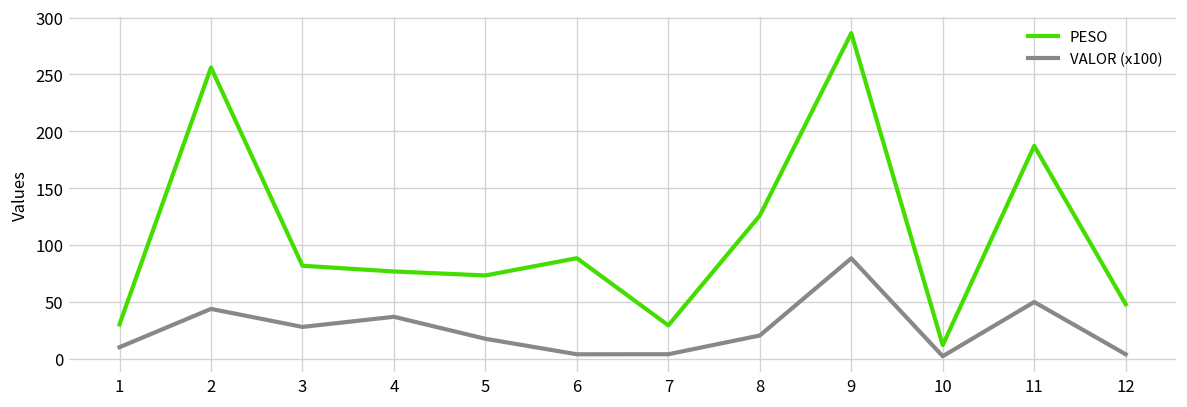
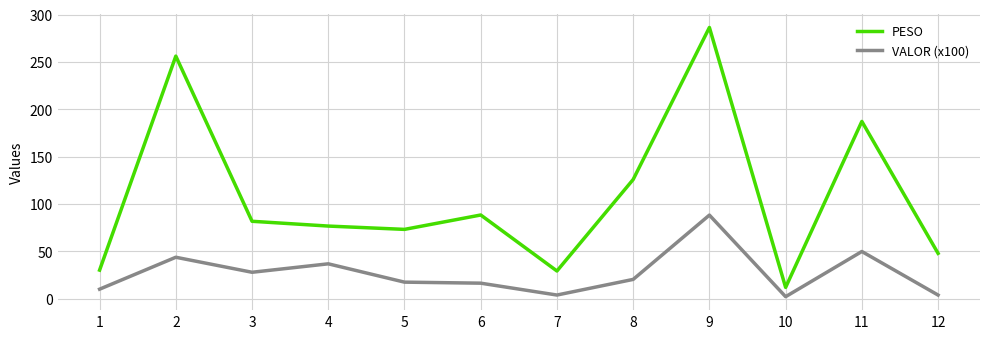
VALOR (x100), 6: 0 -> 20
